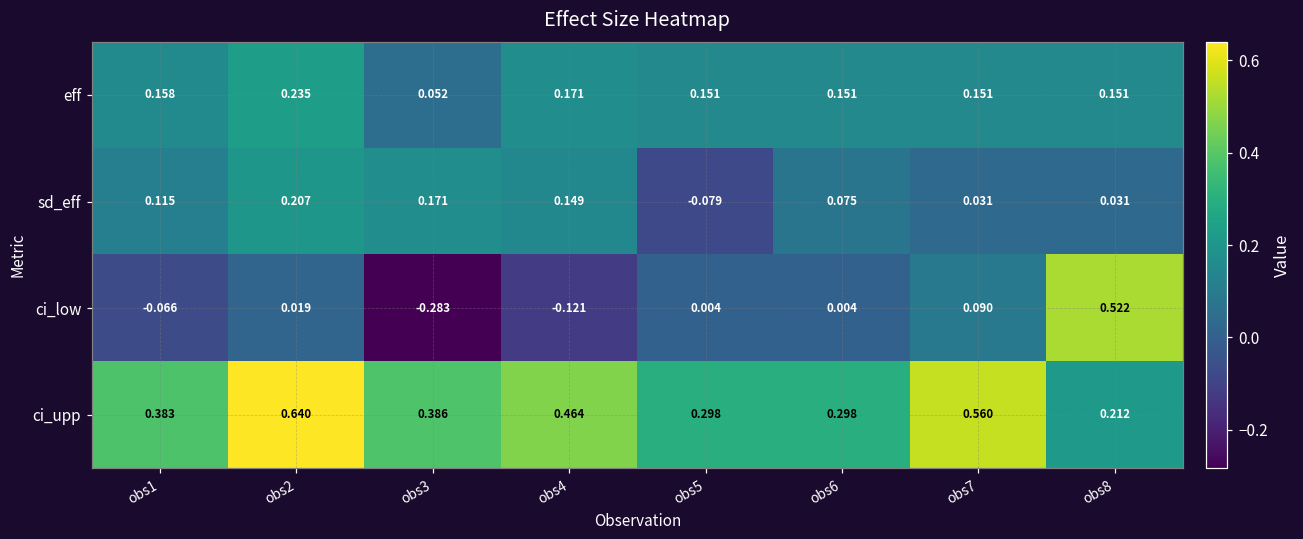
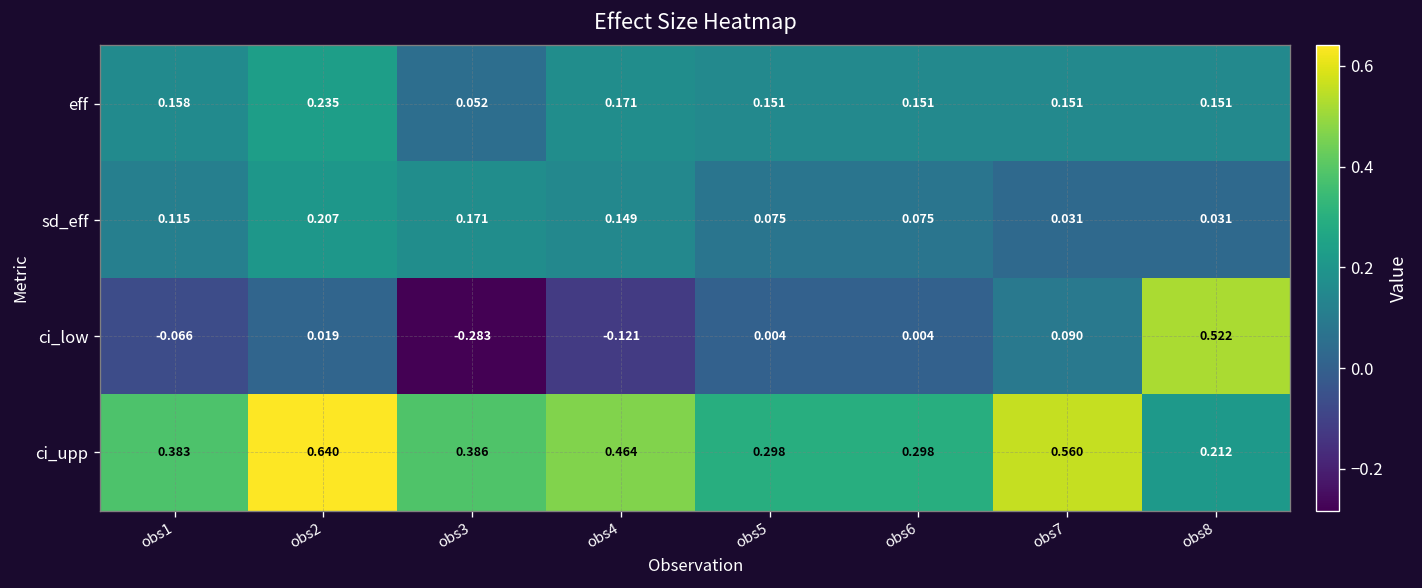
sd_eff, obs5: -0.079 -> 0.075
